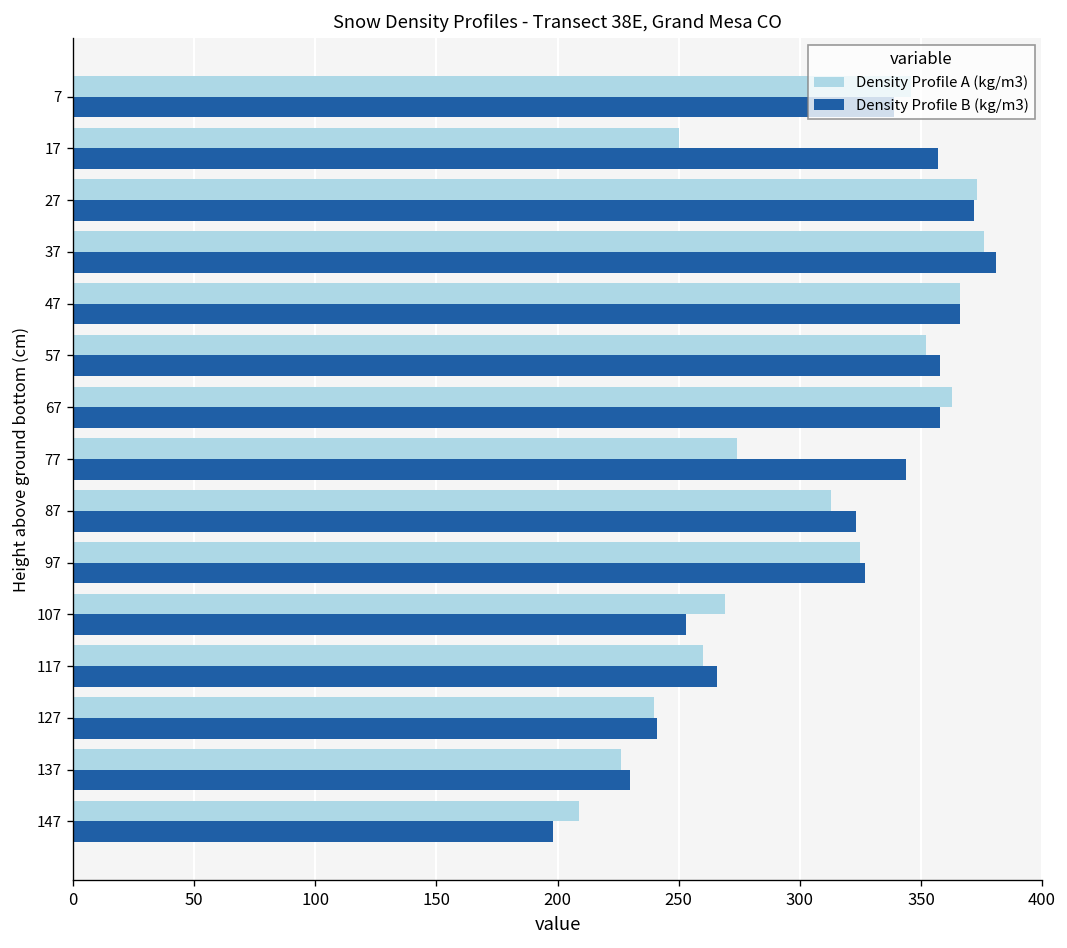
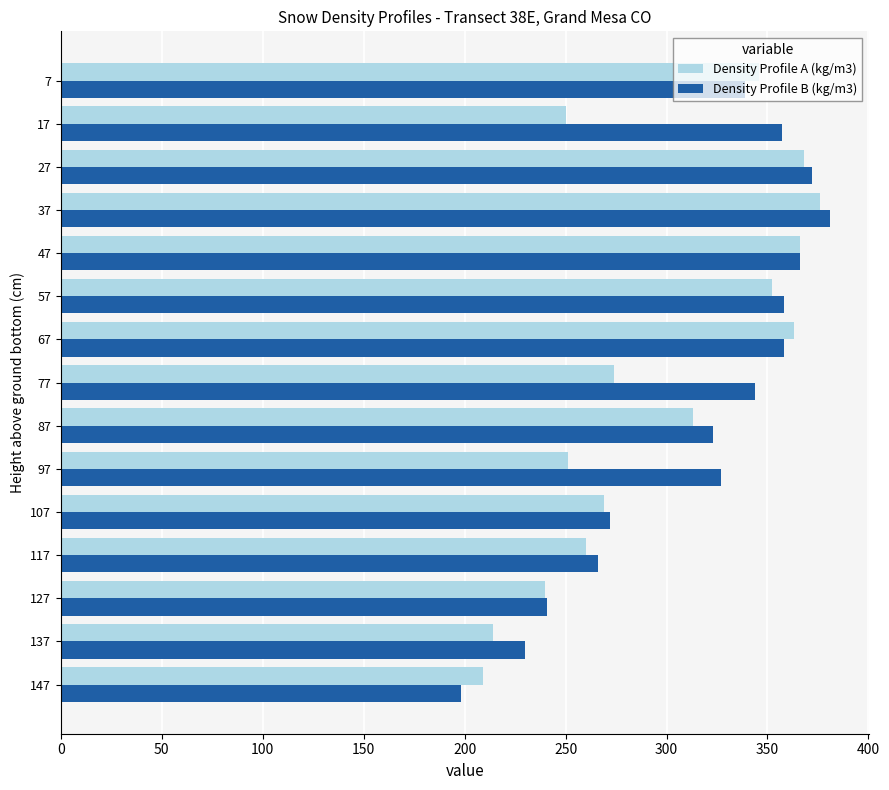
Density Profile A (kg/m3), 27: 373 -> 368
Density Profile A (kg/m3), 97: 325 -> 251
Density Profile B (kg/m3), 107: 253 -> 272
Density Profile A (kg/m3), 137: 226 -> 214
